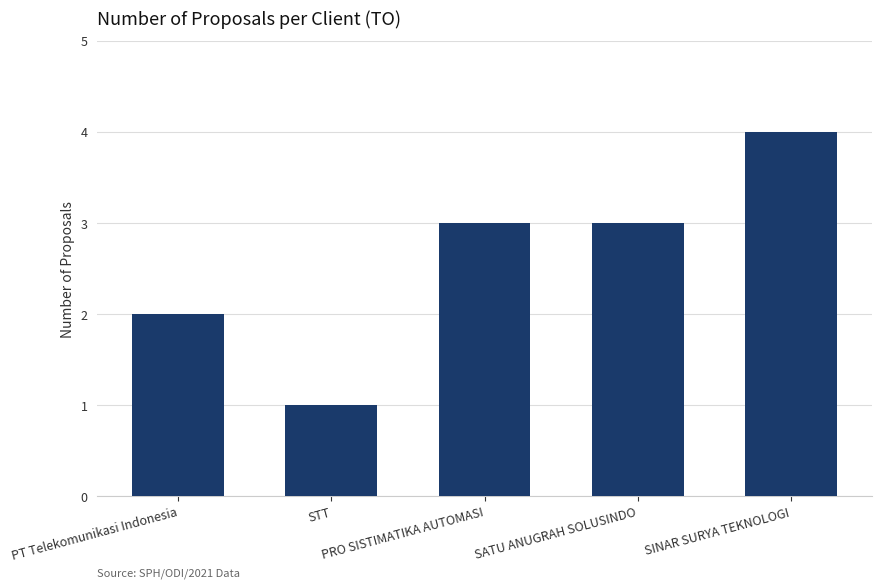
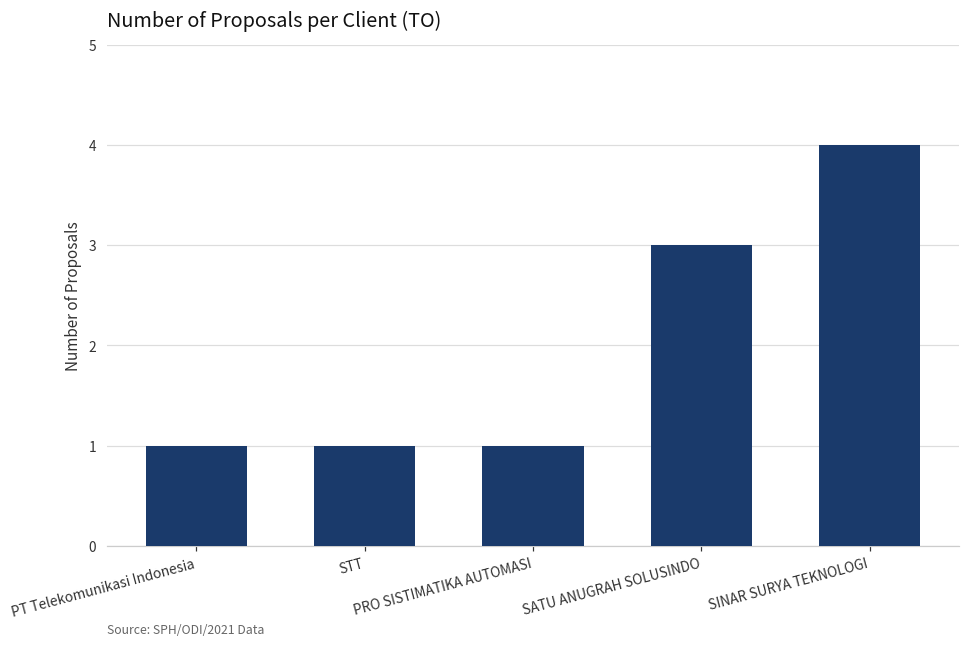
PT Telekomunikasi Indonesia: 2 -> 1
PRO SISTIMATIKA AUTOMASI: 3 -> 1
